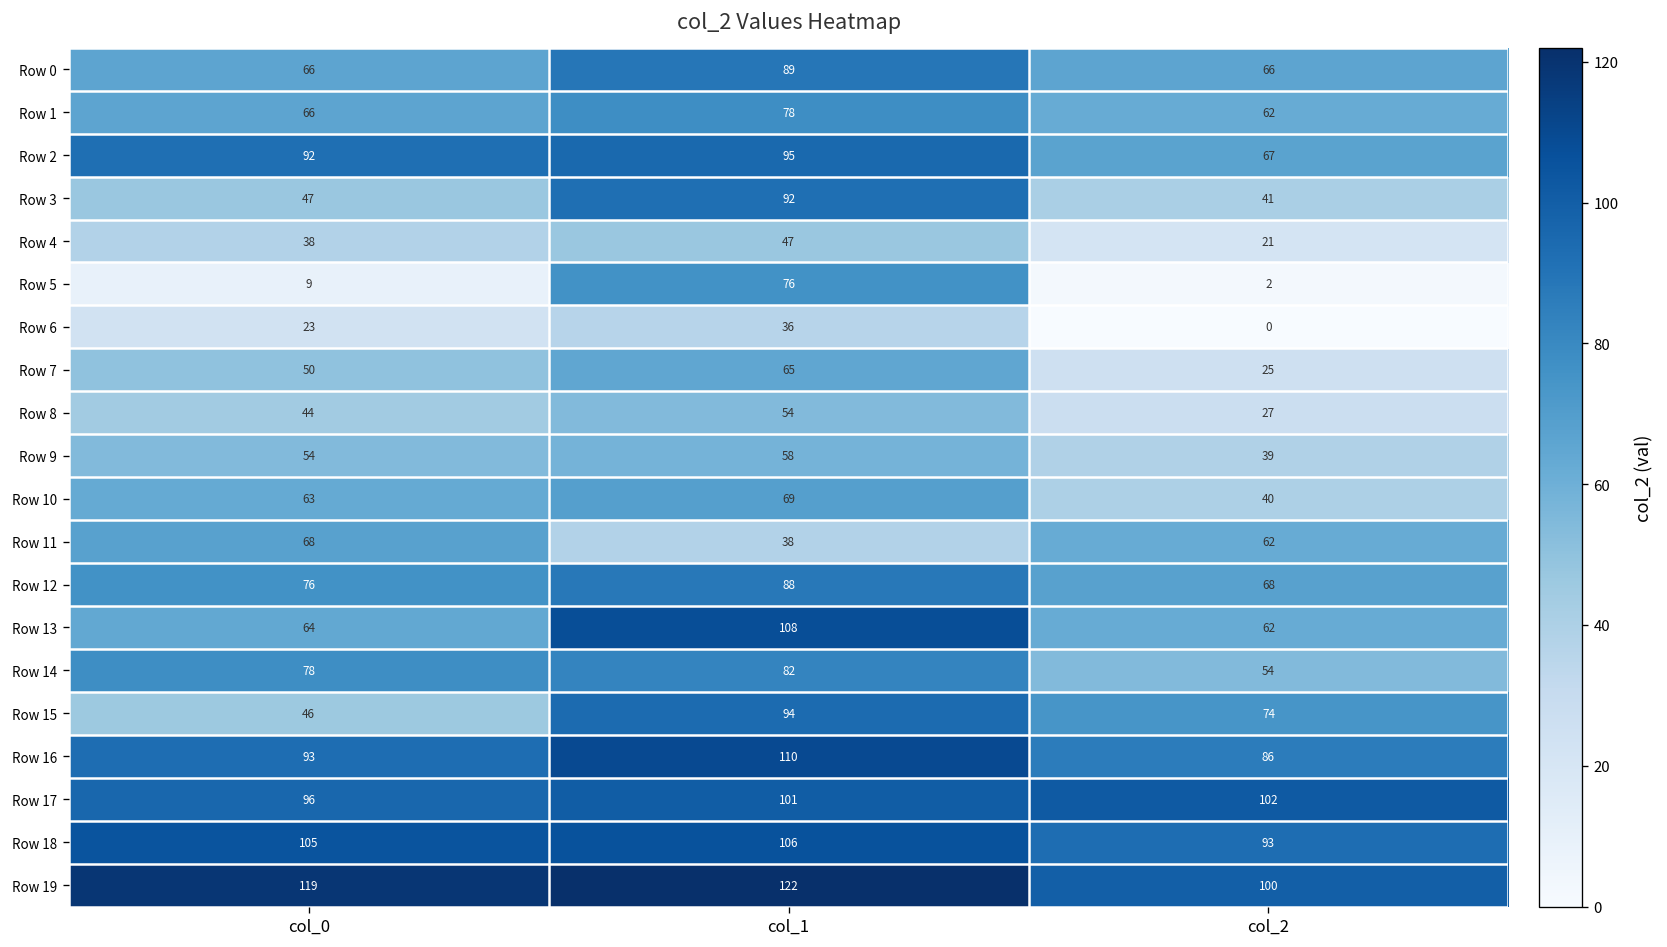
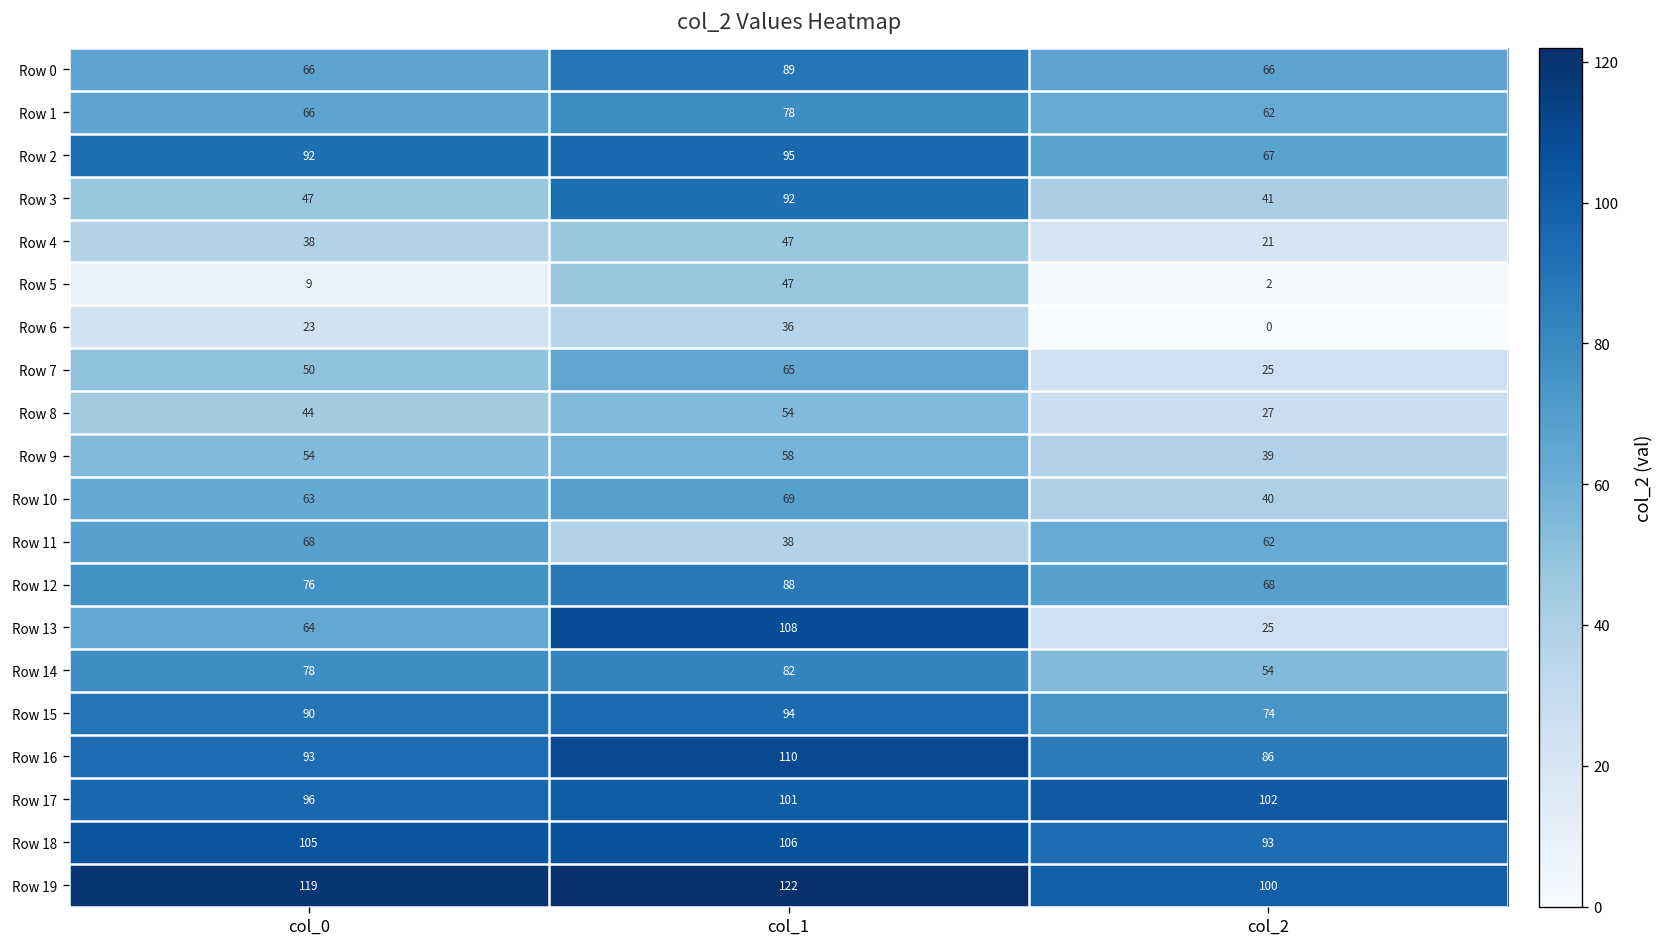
Row 5, col_1: 76 -> 47
Row 13, col_2: 62 -> 25
Row 15, col_0: 46 -> 90
